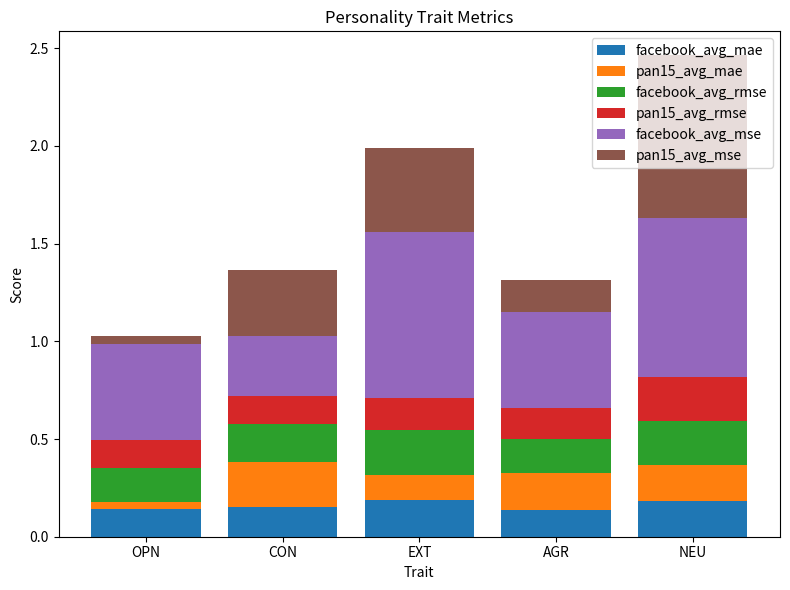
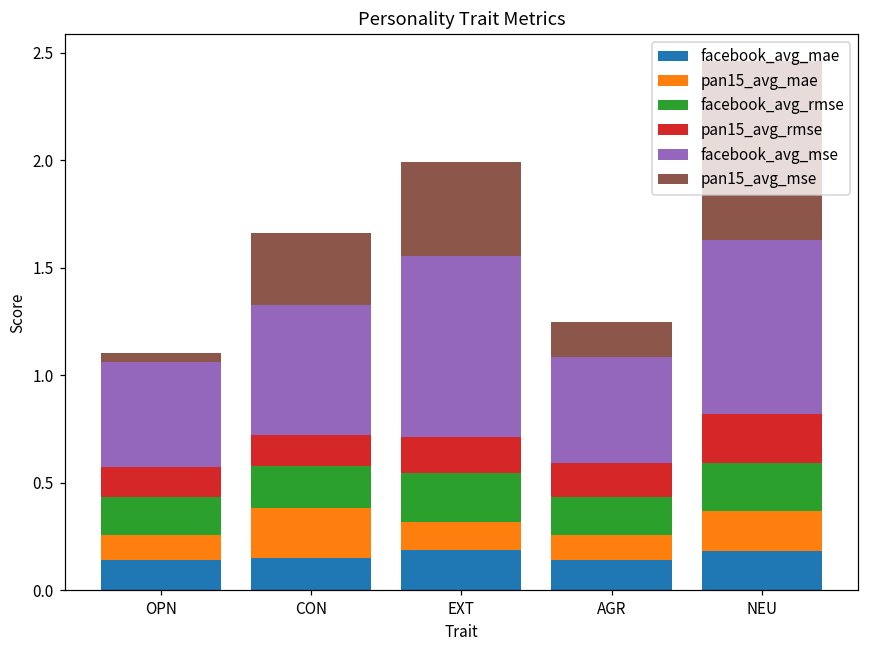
pan15_avg_mae, OPN: 0.04 -> 0.12
facebook_avg_mse, CON: 0.30 -> 0.60
pan15_avg_mae, AGR: 0.19 -> 0.12
